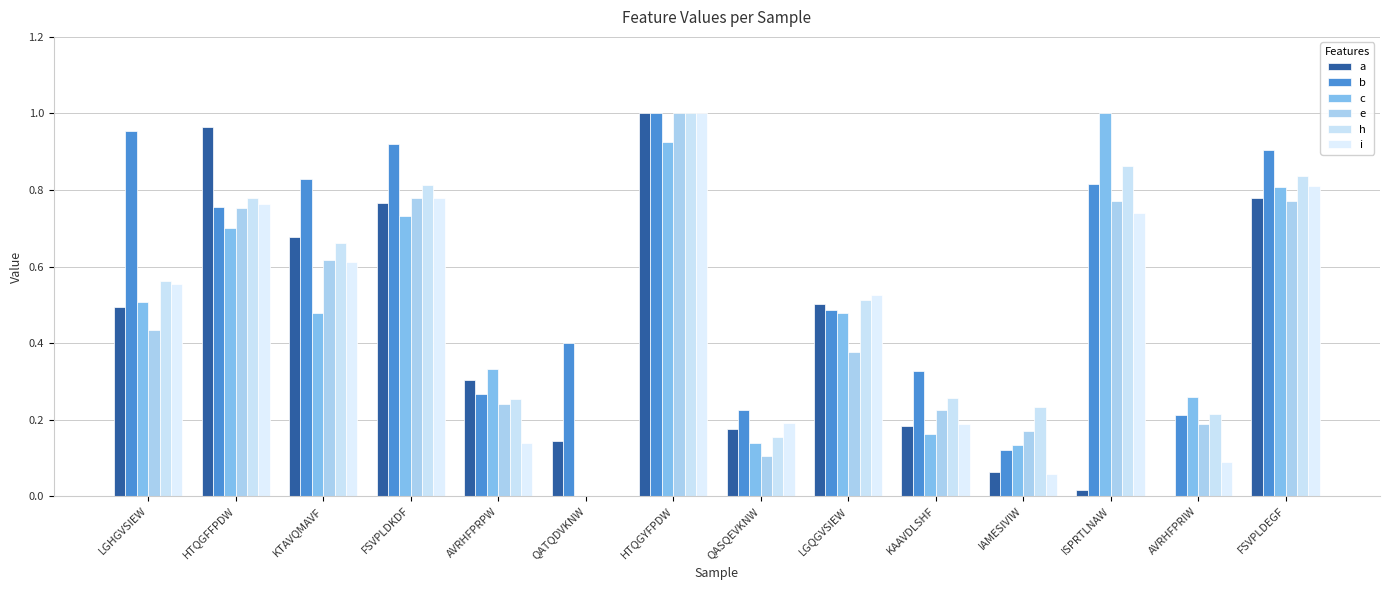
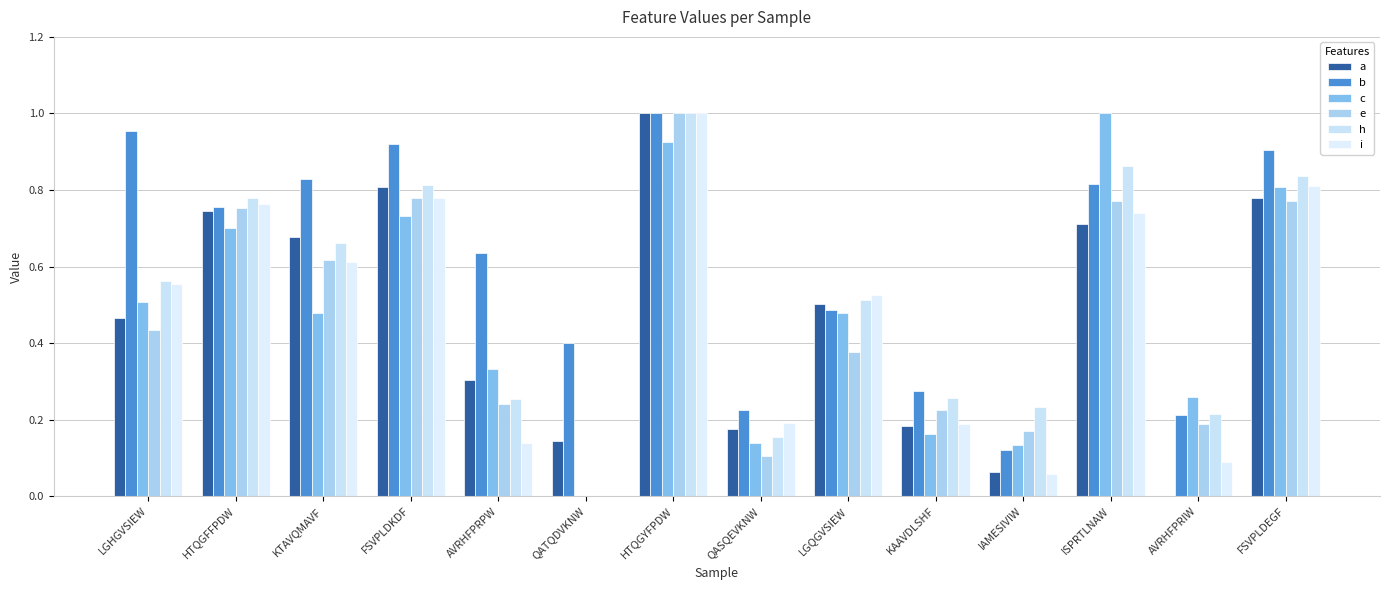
a, LGHGVSIEW: 0.49 -> 0.46
a, HTQGFFPDW: 0.96 -> 0.74
a, FSVPLDKDF: 0.77 -> 0.81
b, AVRHFPRPW: 0.27 -> 0.64
b, KAAVDLSHF: 0.33 -> 0.28
a, ISPRTLNAW: 0.02 -> 0.71
